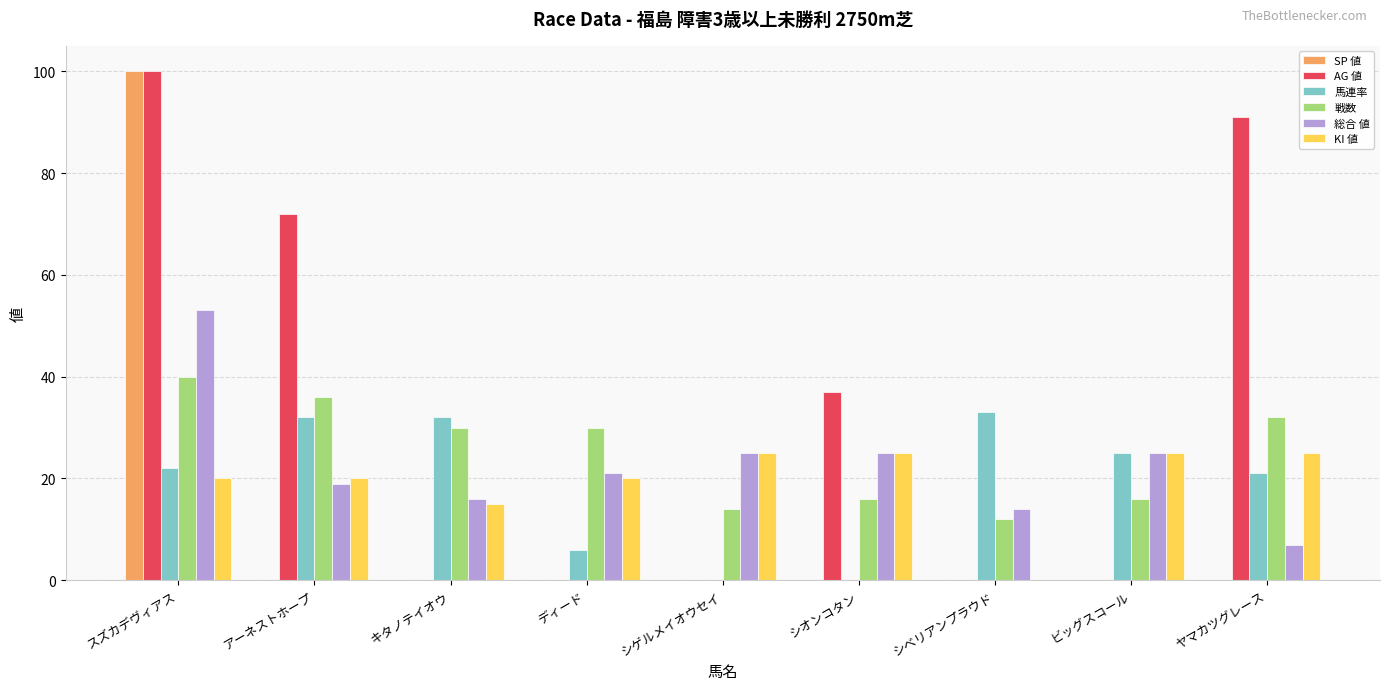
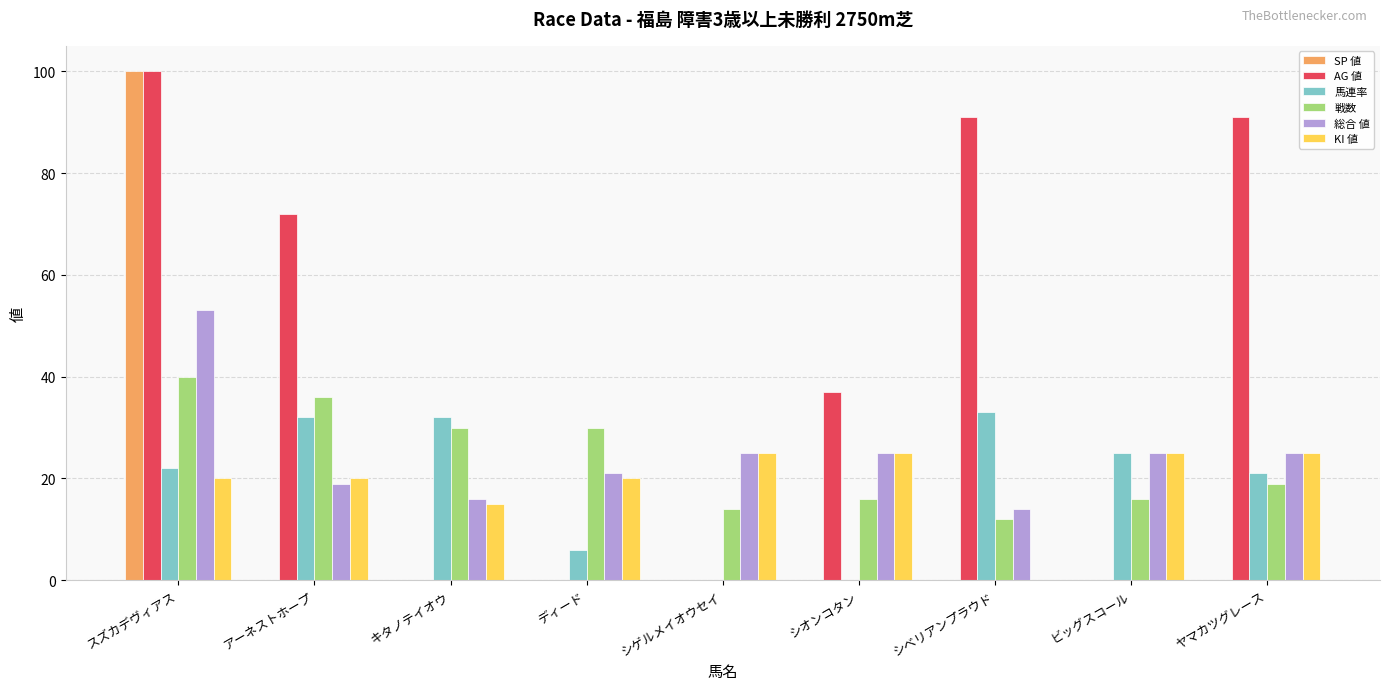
AG 値, シベリアンプラウド: 0 -> 91
戦数, ヤマカツグレース: 32 -> 19
総合 値, ヤマカツグレース: 7 -> 25
